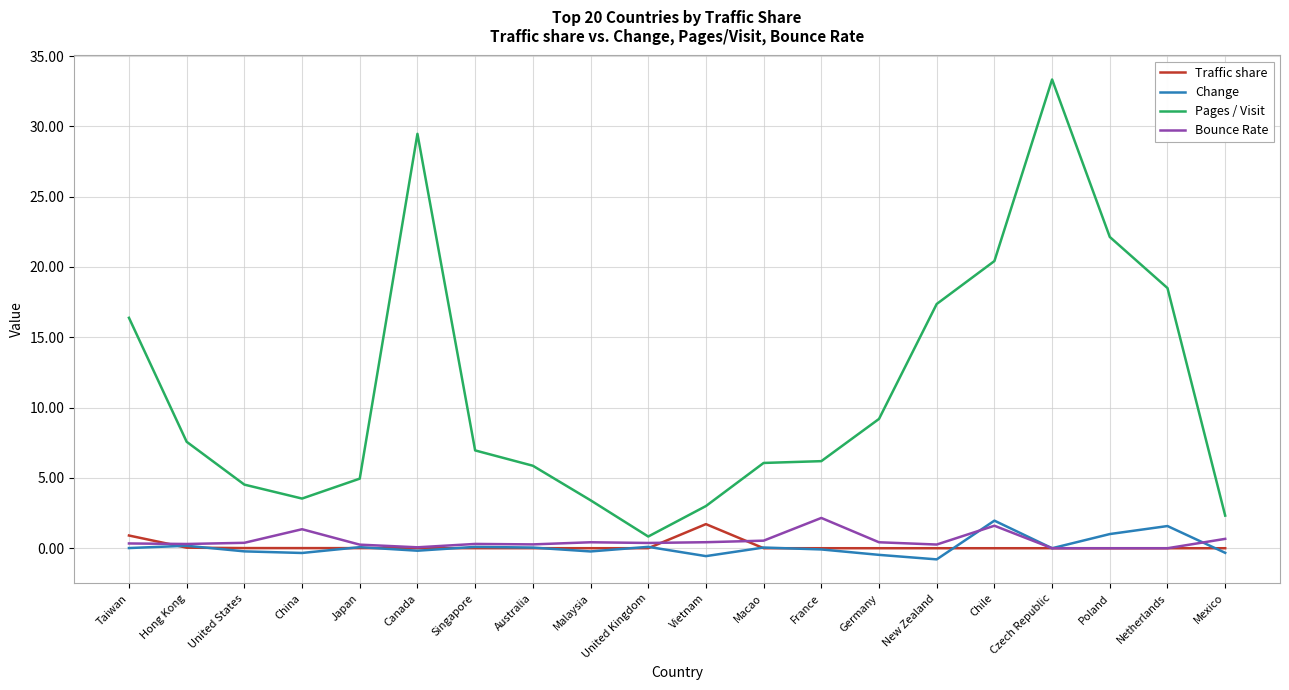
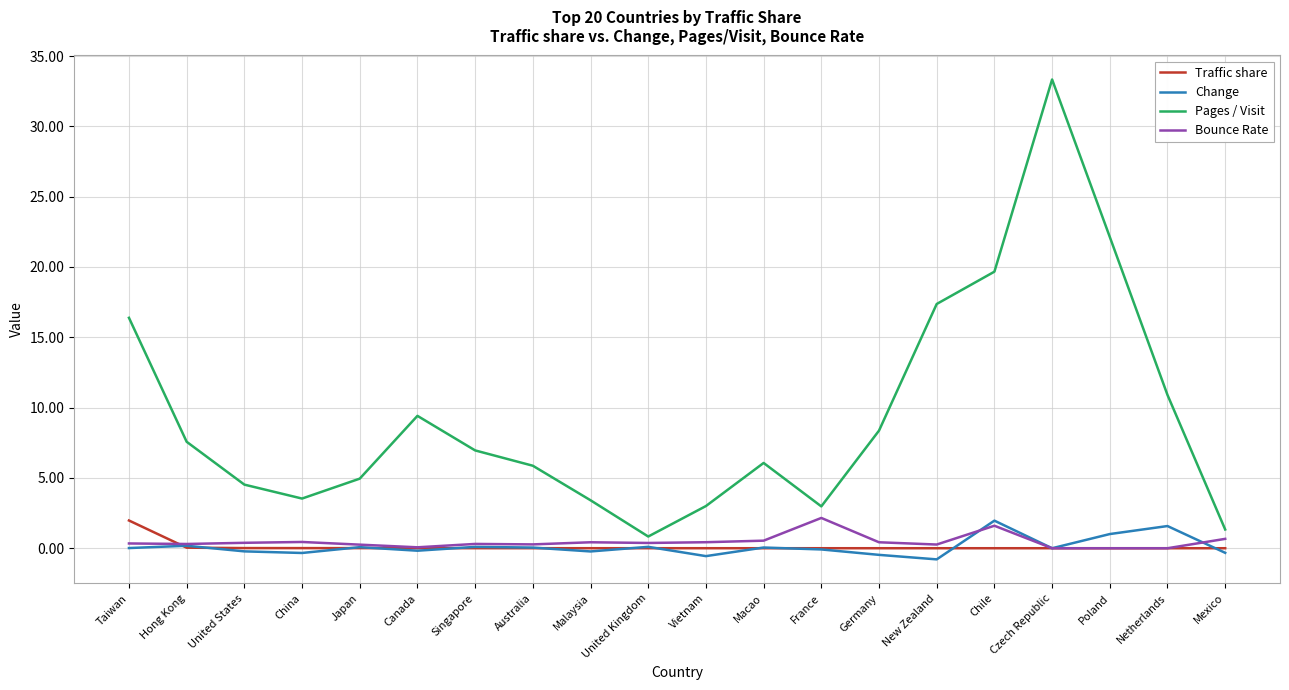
Traffic share, Taiwan: 0.9 -> 2.0
Bounce Rate, China: 1.4 -> 0.4
Pages / Visit, Canada: 29.5 -> 9.4
Traffic share, Vietnam: 1.7 -> 0.0
Pages / Visit, France: 6.2 -> 3.0
Pages / Visit, Germany: 9.2 -> 8.4
Pages / Visit, Chile: 20.4 -> 19.7
Pages / Visit, Netherlands: 18.5 -> 10.9
Pages / Visit, Mexico: 2.3 -> 1.3
